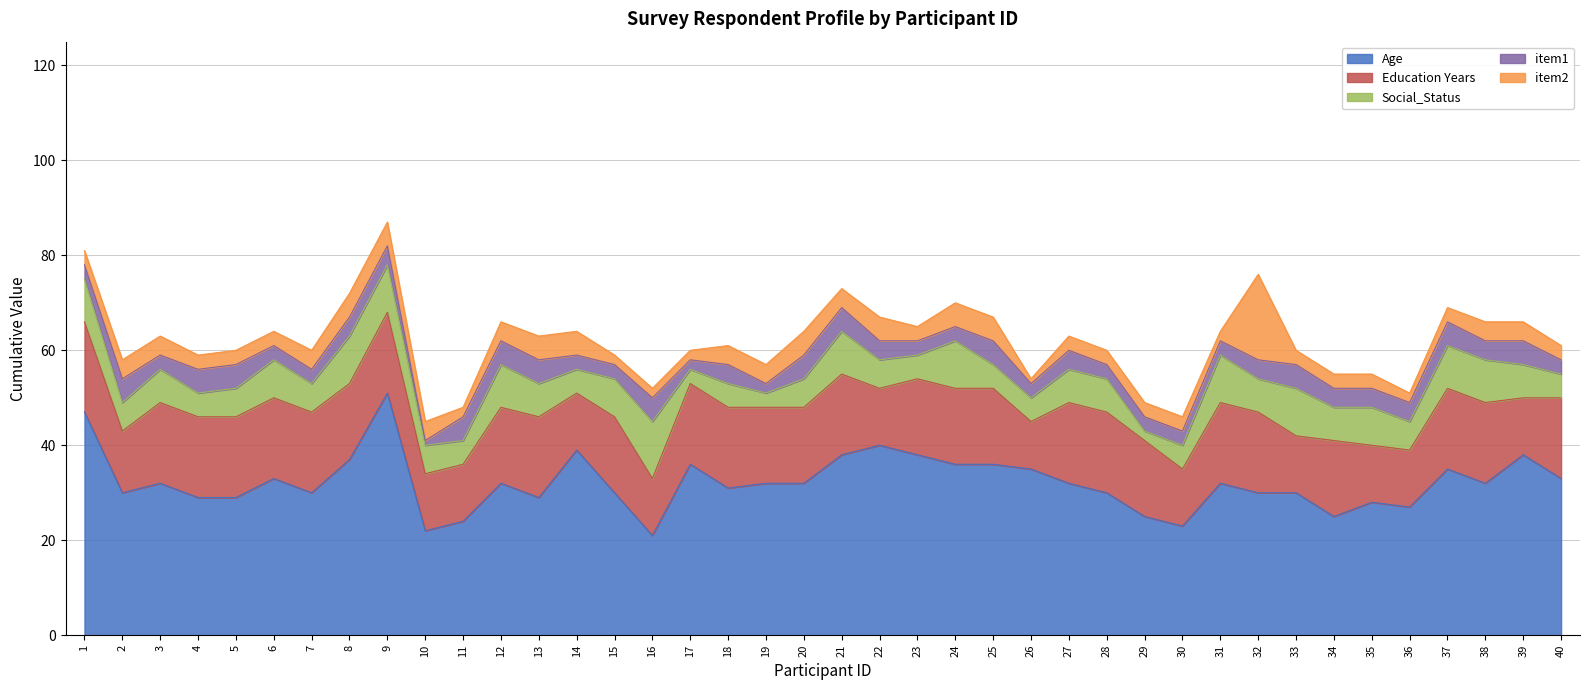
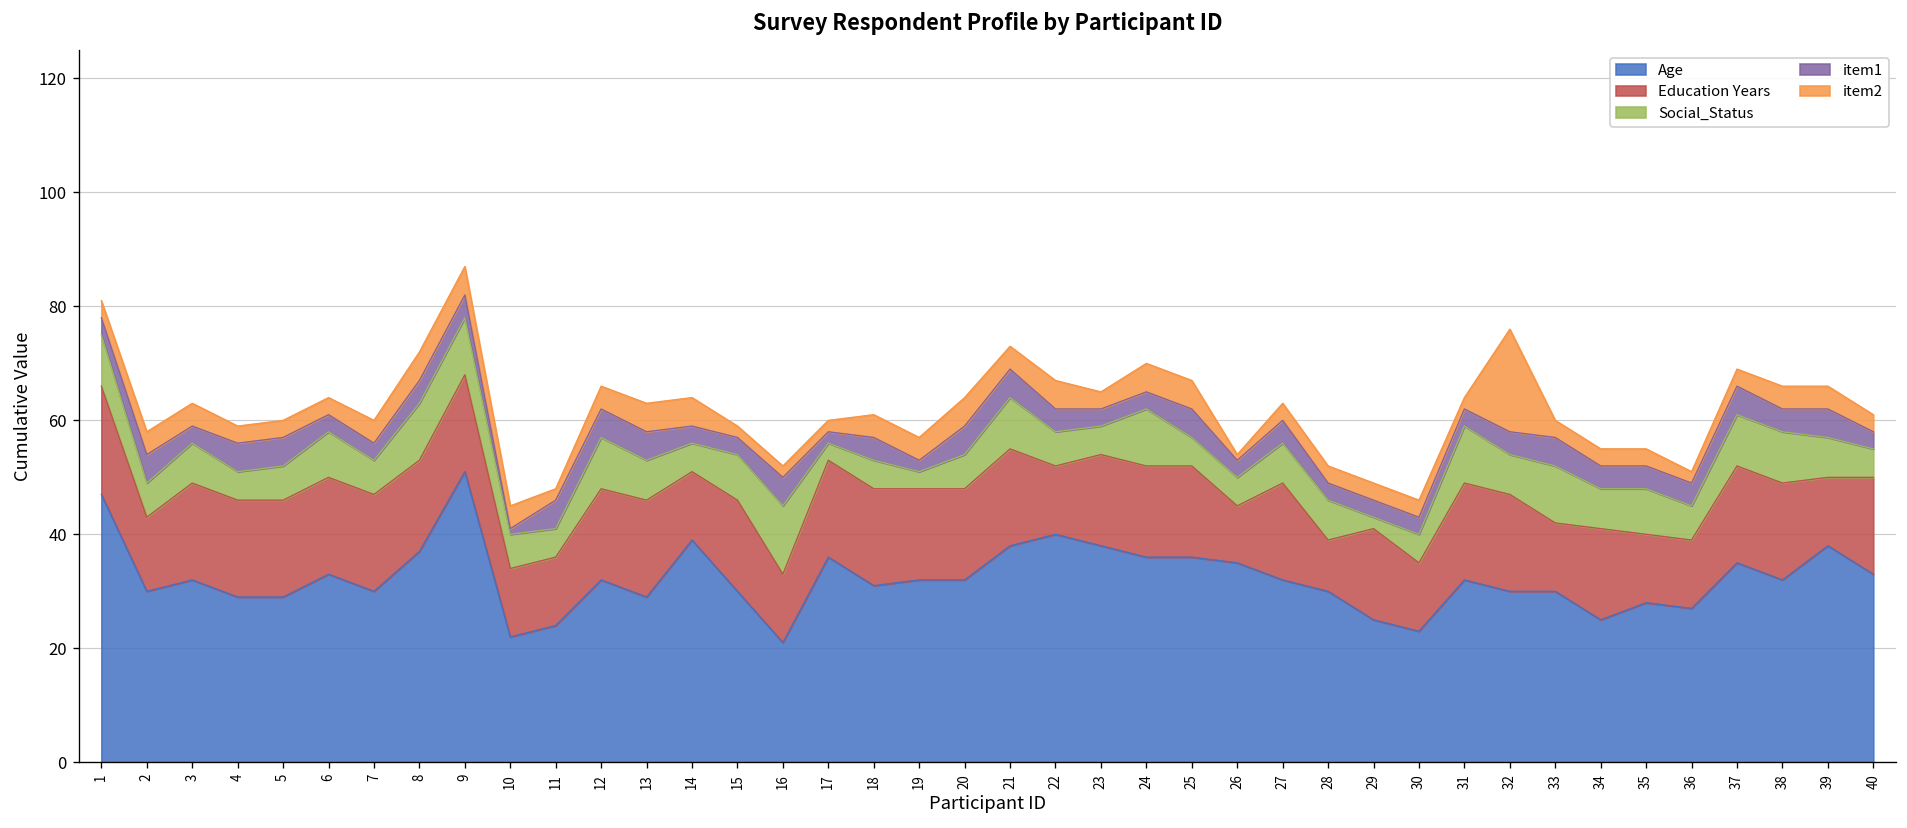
Education Years, 28: 17 -> 9
